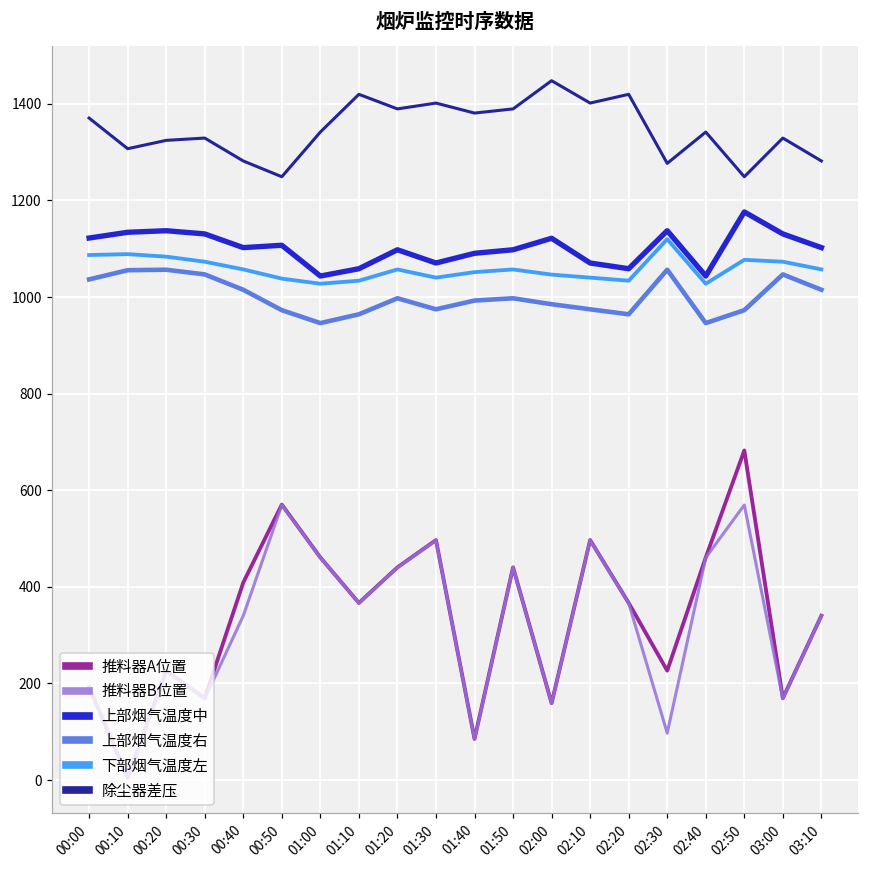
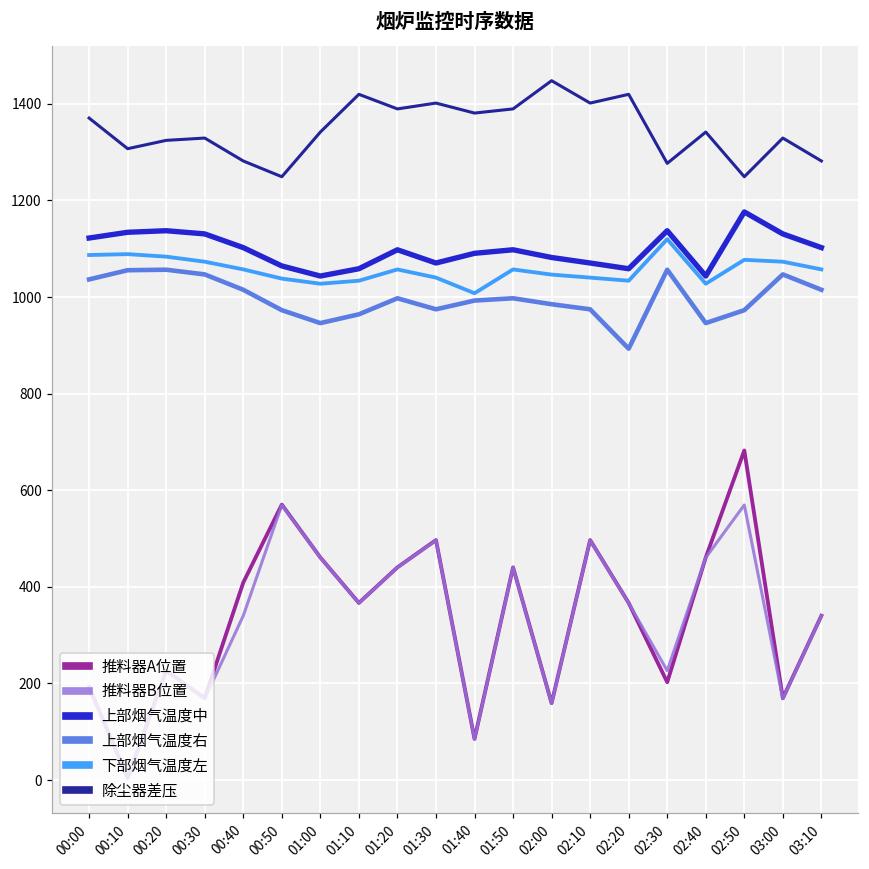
上部烟气温度中, 00:50: 1110 -> 1060
下部烟气温度左, 01:40: 1050 -> 1010
上部烟气温度中, 02:00: 1120 -> 1080
上部烟气温度右, 02:20: 960 -> 890
推料器A位置, 02:30: 230 -> 200
推料器B位置, 02:30: 100 -> 230
